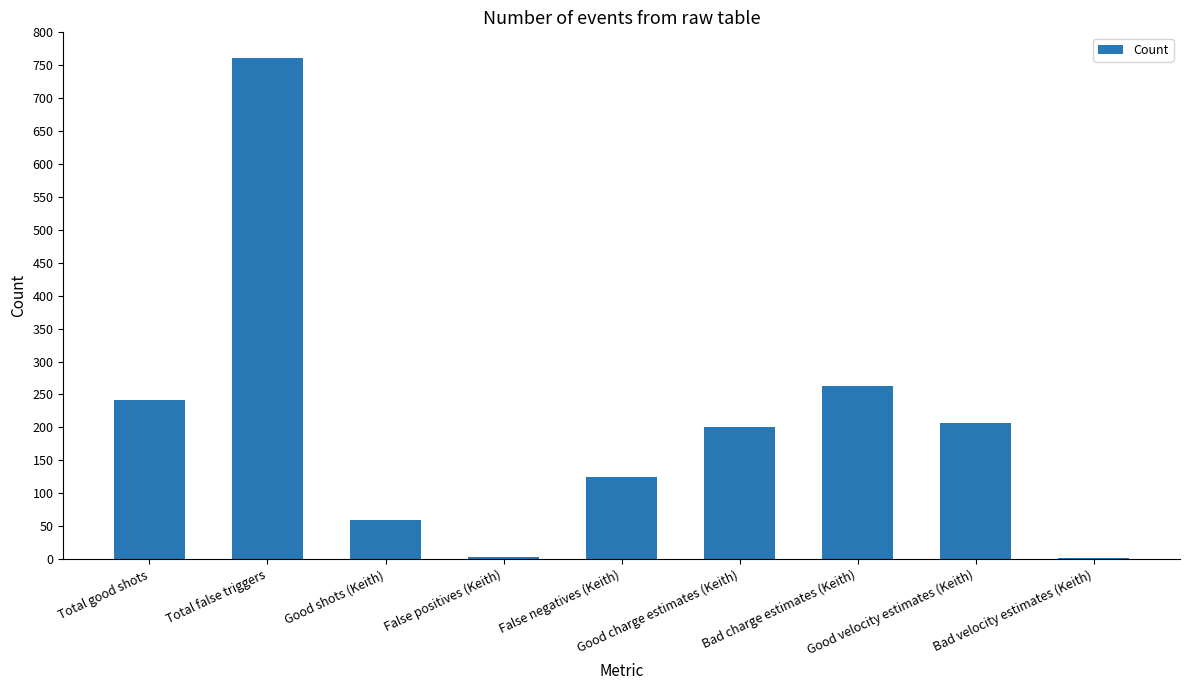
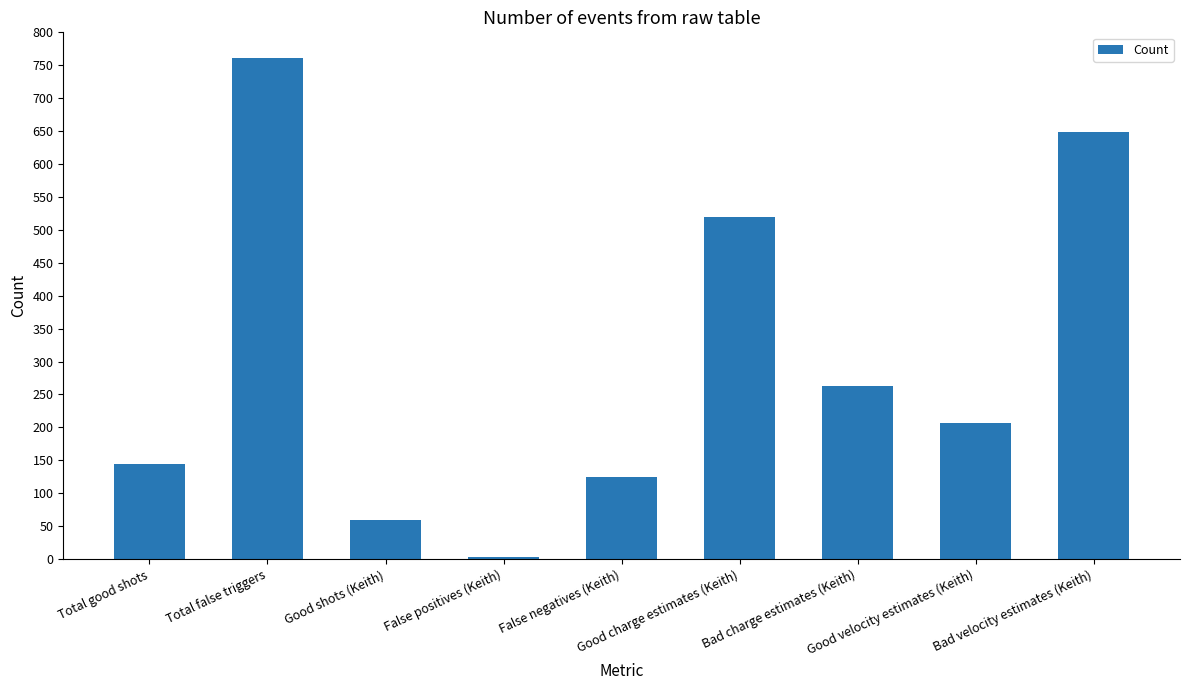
Total good shots: 240 -> 150
Good charge estimates (Keith): 200 -> 520
Bad velocity estimates (Keith): 0 -> 650
